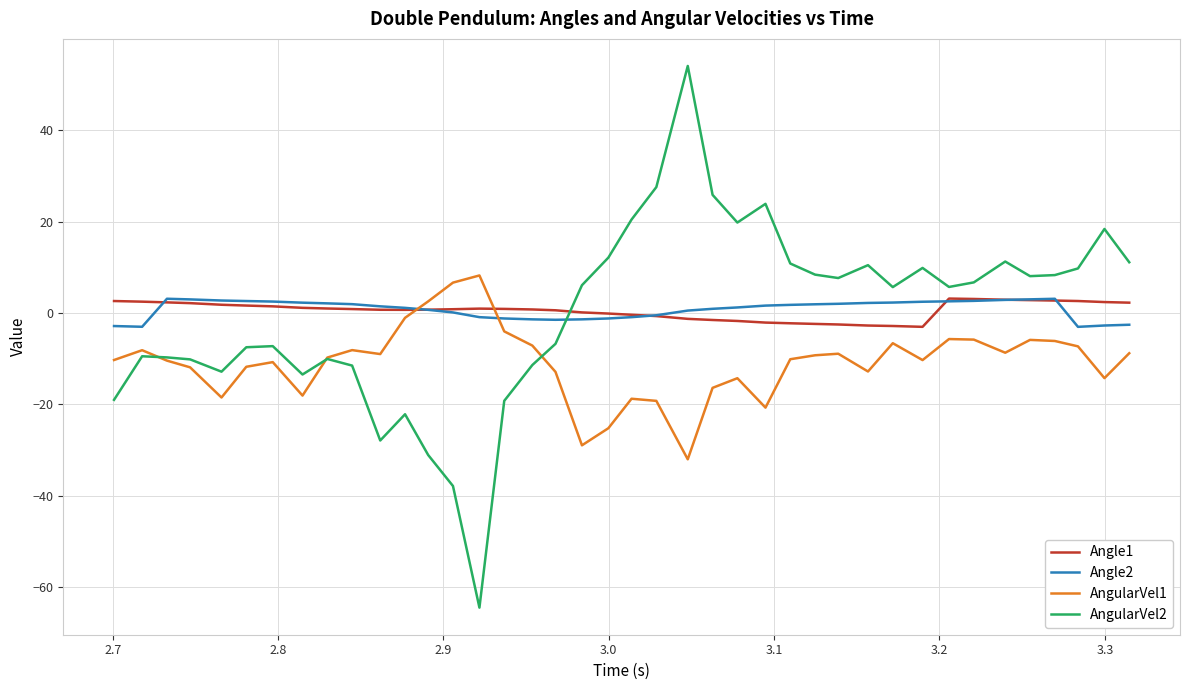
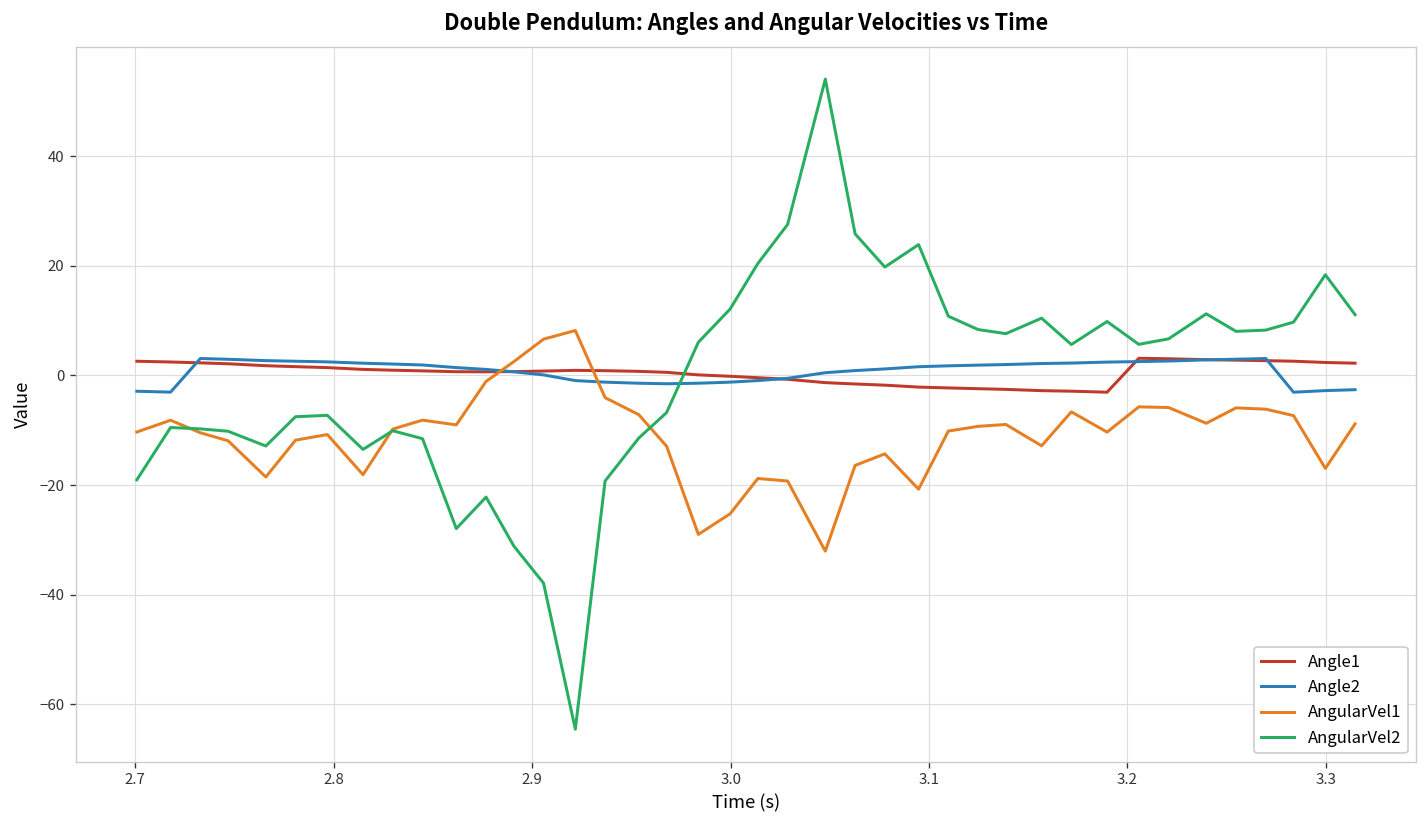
AngularVel1, 3.3: -14 -> -17
